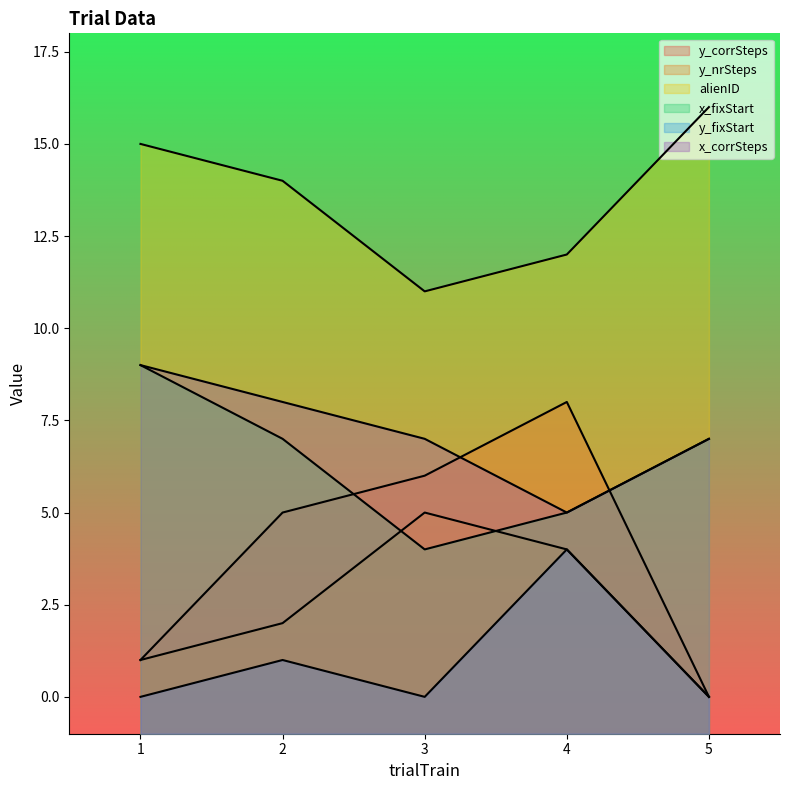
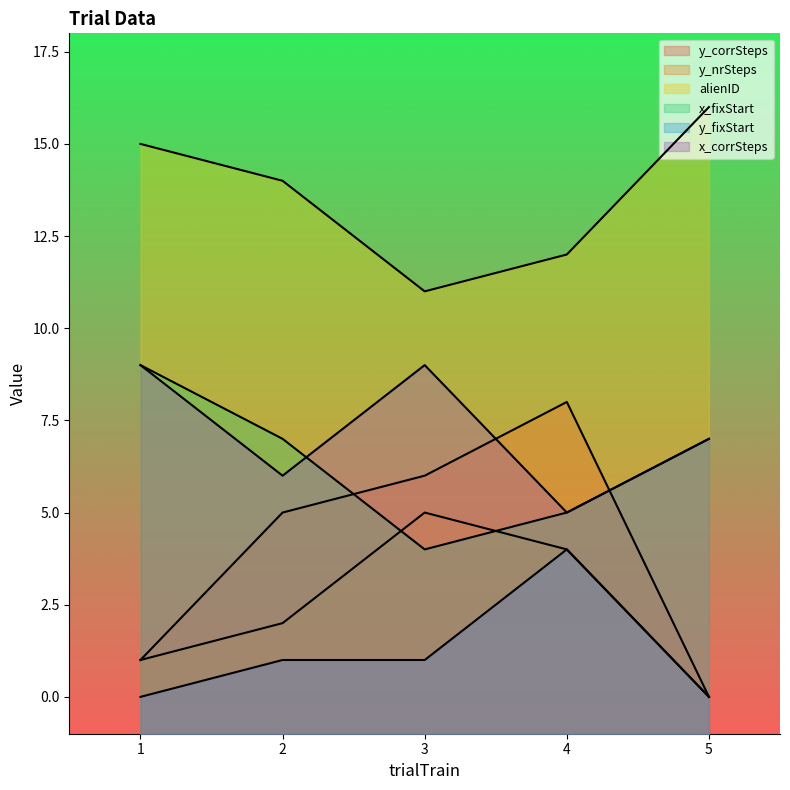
x_corrSteps, 2: 8 -> 6
y_fixStart, 3: 0 -> 1
x_corrSteps, 3: 7 -> 9
